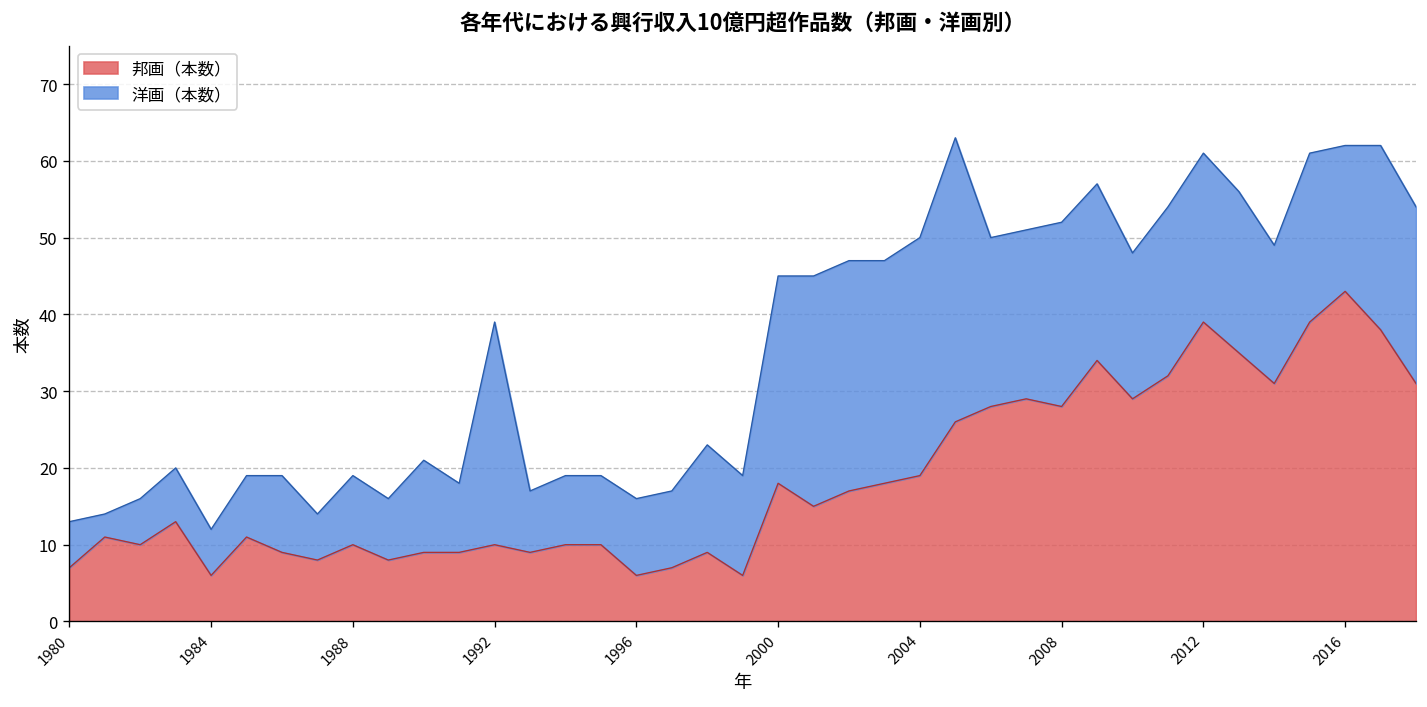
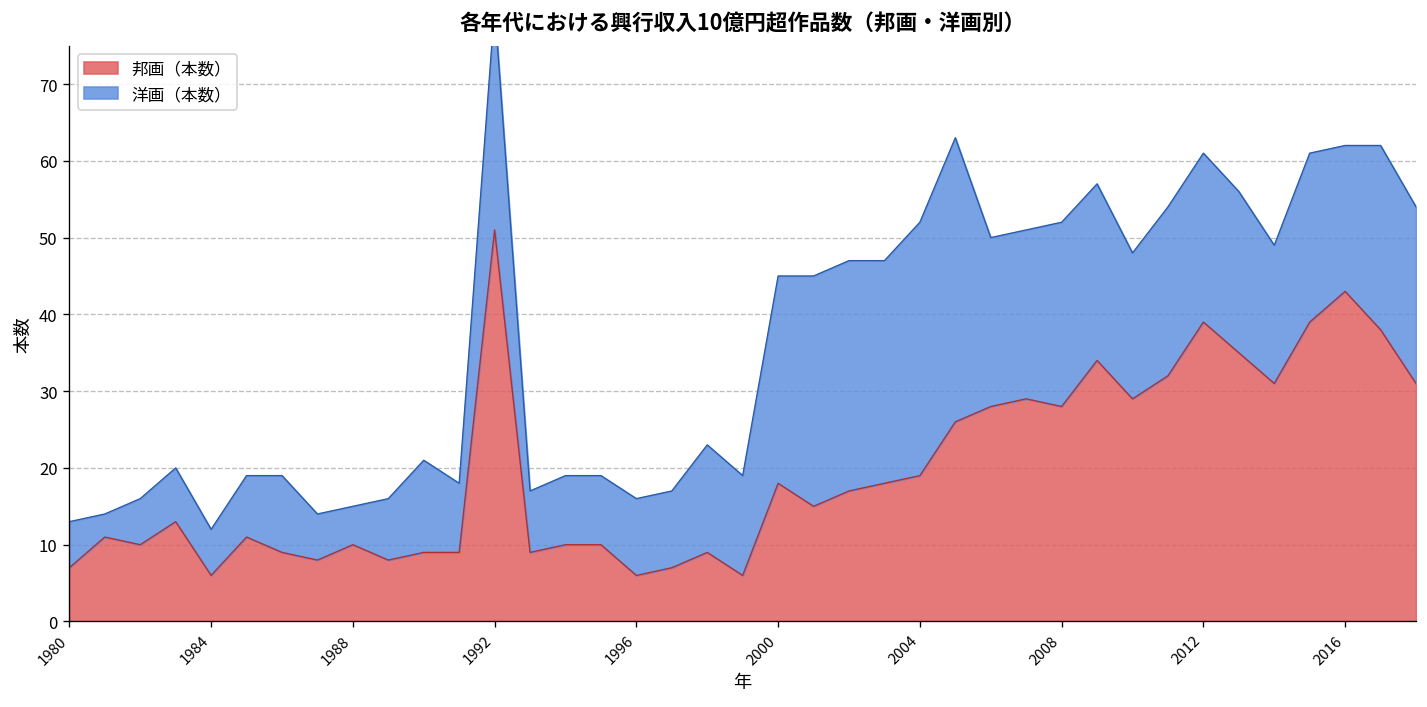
洋画（本数）, 1988: 9 -> 5
邦画（本数）, 1992: 10 -> 51
洋画（本数）, 2004: 31 -> 33
